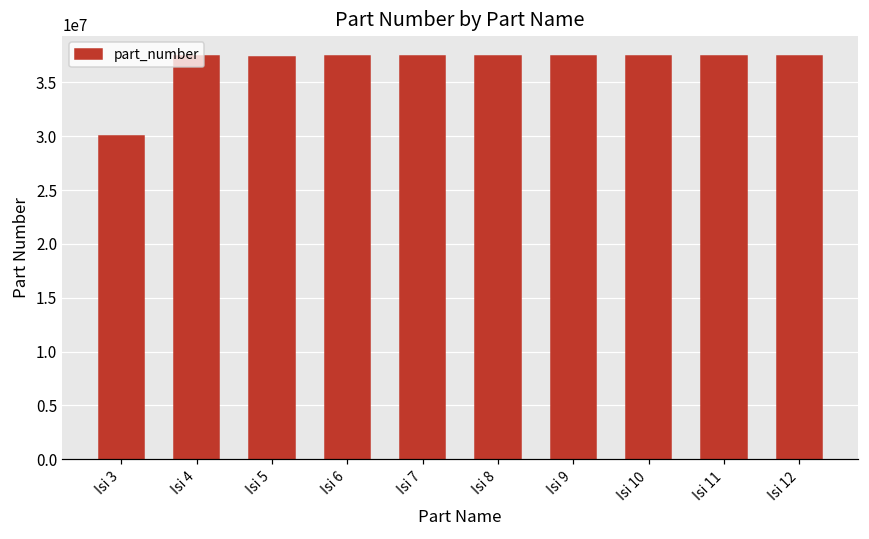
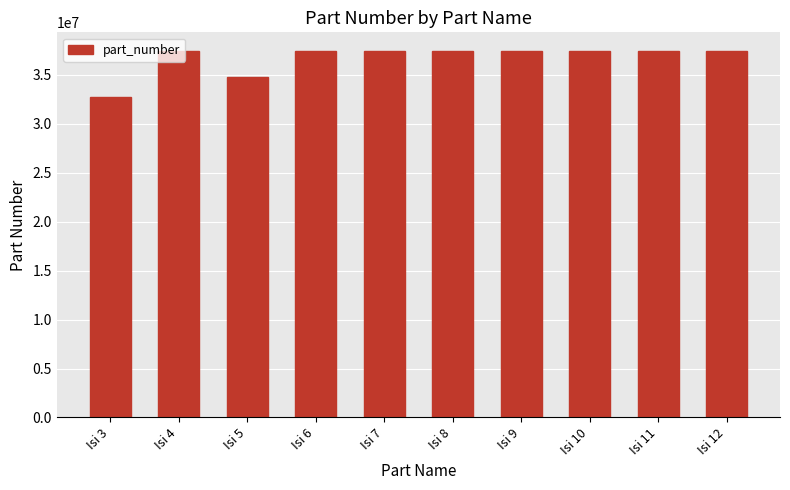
Isi 3: 30000000 -> 33000000
Isi 5: 37000000 -> 35000000
